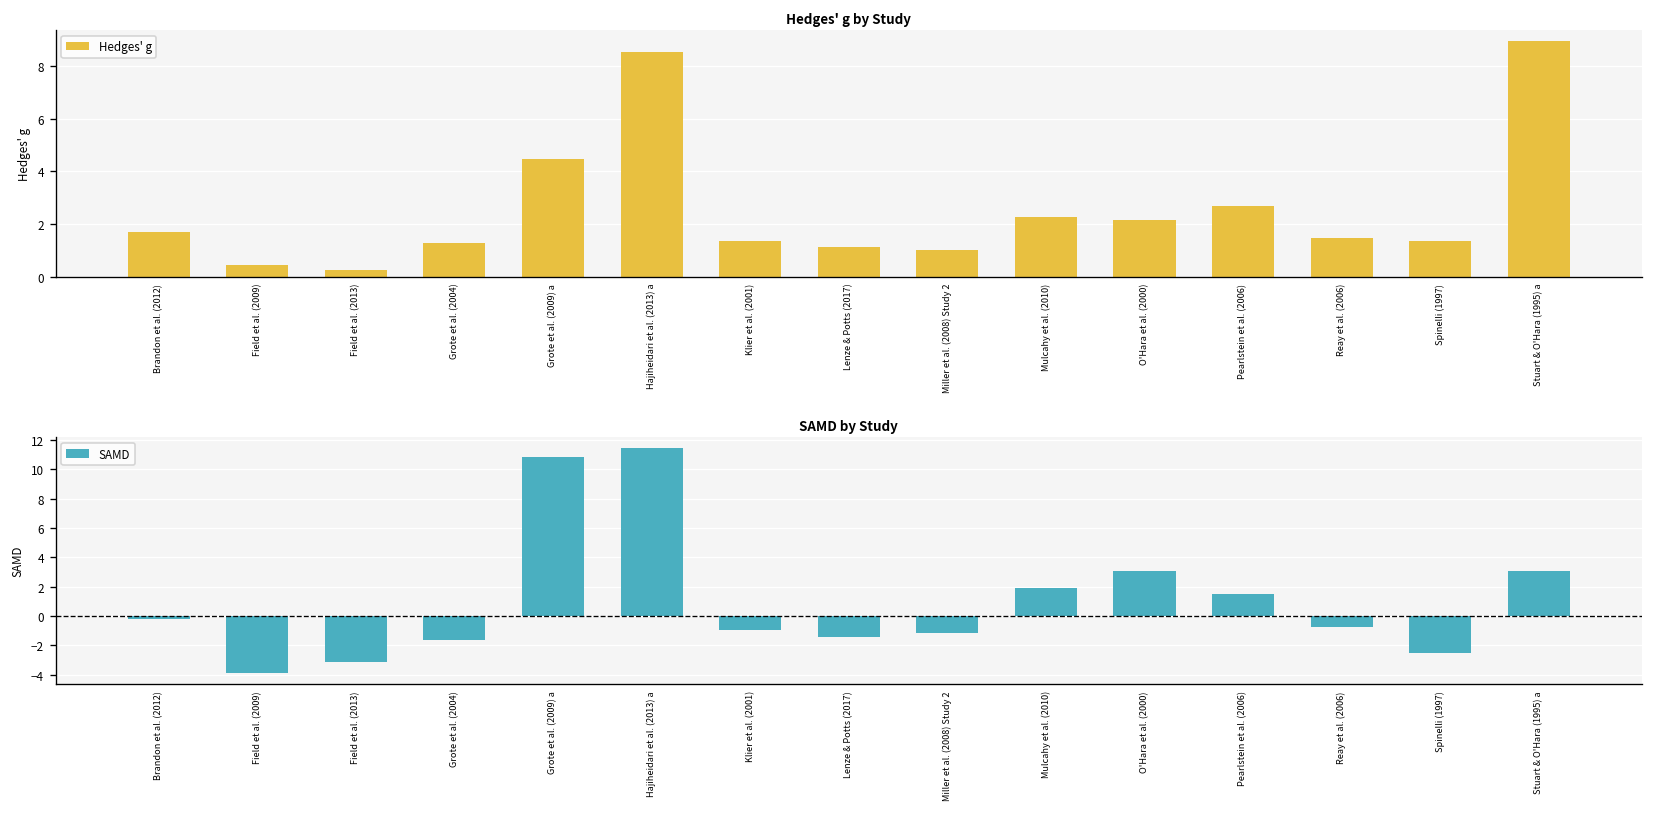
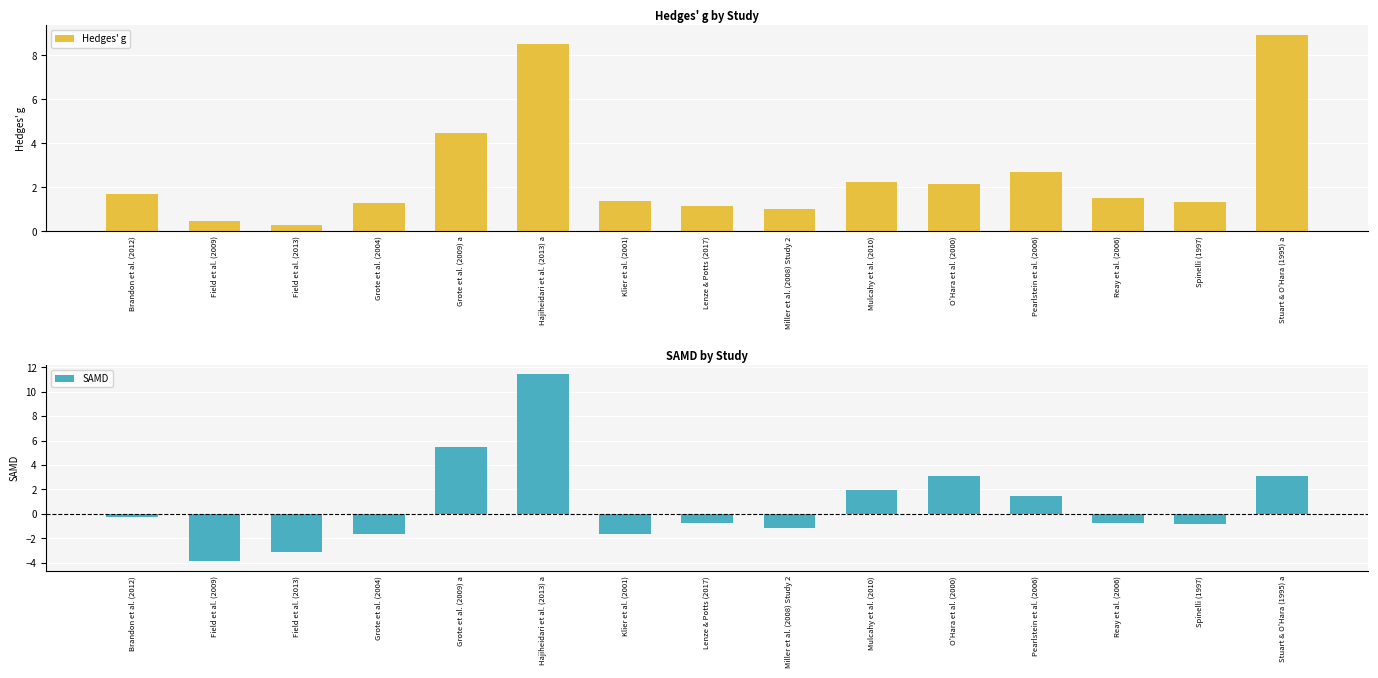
SAMD by Study, Grote et al. (2009) a: 10.9 -> 5.5
SAMD by Study, Klier et al. (2001): -1.0 -> -1.7
SAMD by Study, Lenze & Potts (2017): -1.5 -> -0.8
SAMD by Study, Spinelli (1997): -2.5 -> -0.8
